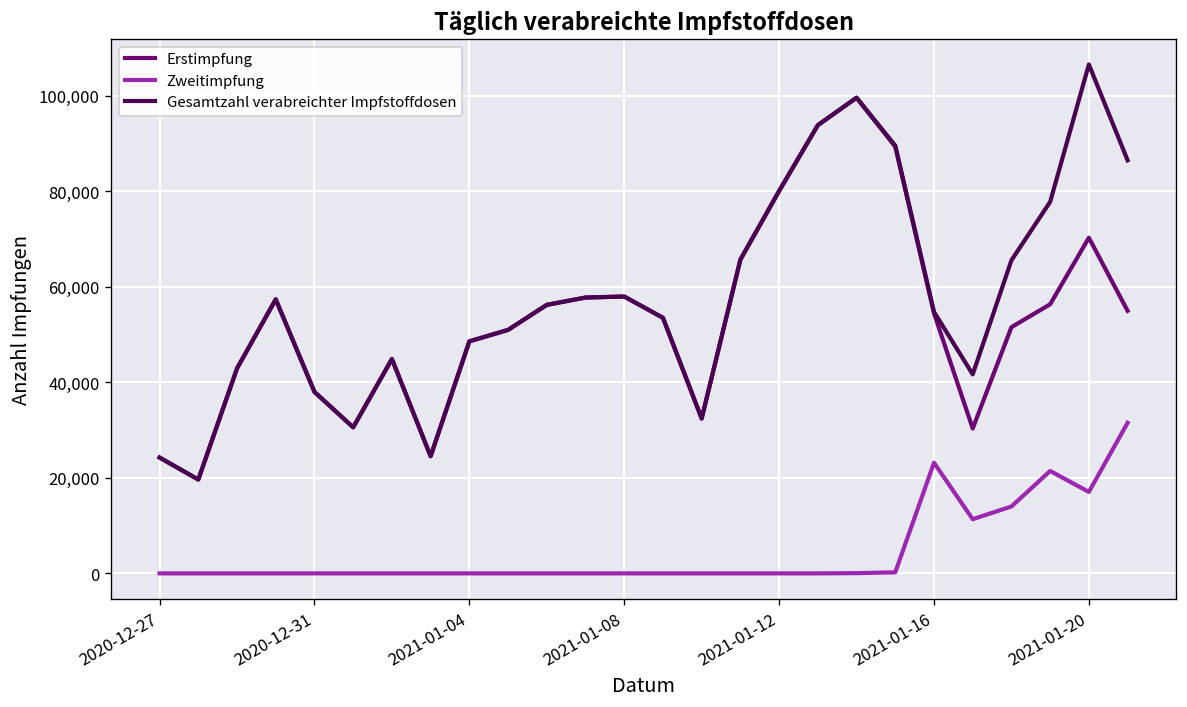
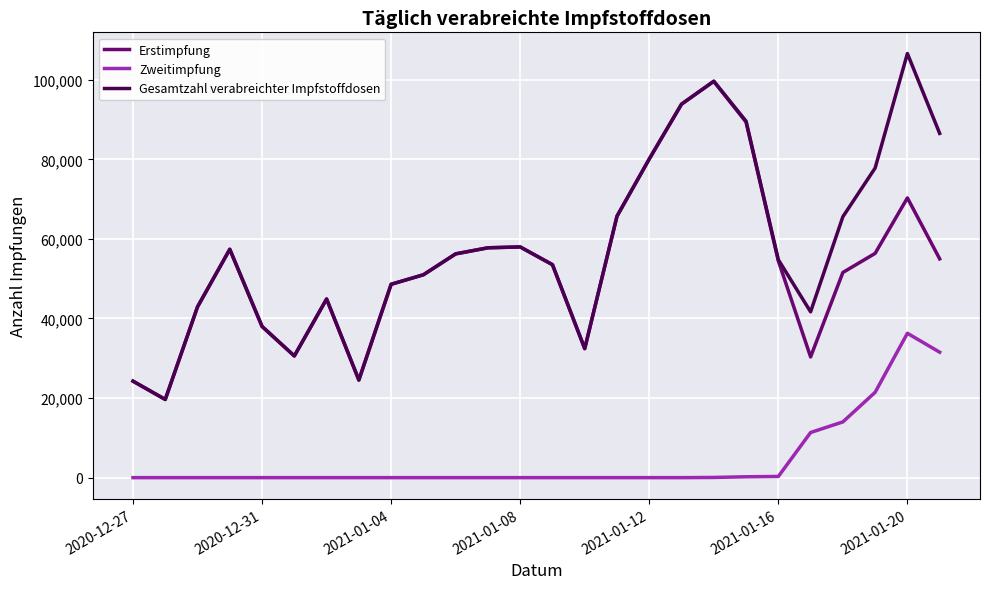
Zweitimpfung, 2021-01-16: 23,000 -> 0
Zweitimpfung, 2021-01-20: 17,000 -> 36,000
